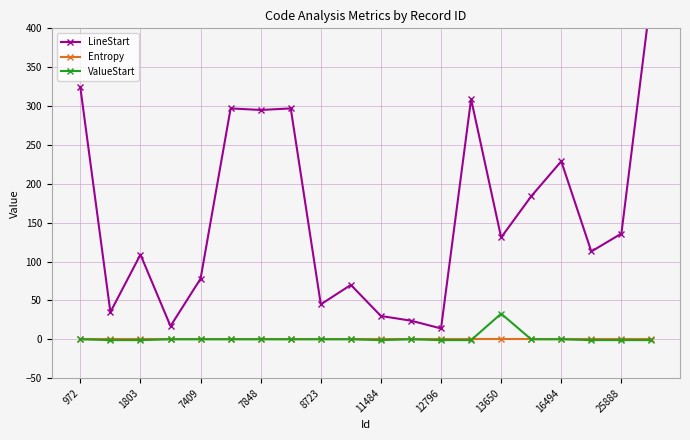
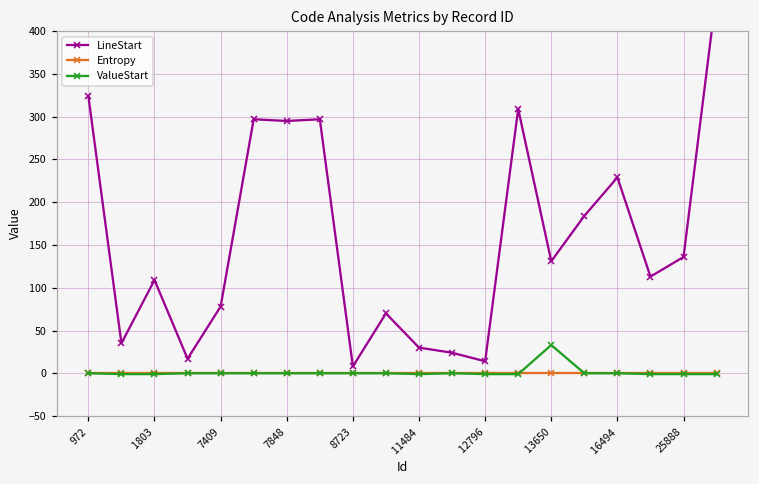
LineStart, 8723: 50 -> 10
